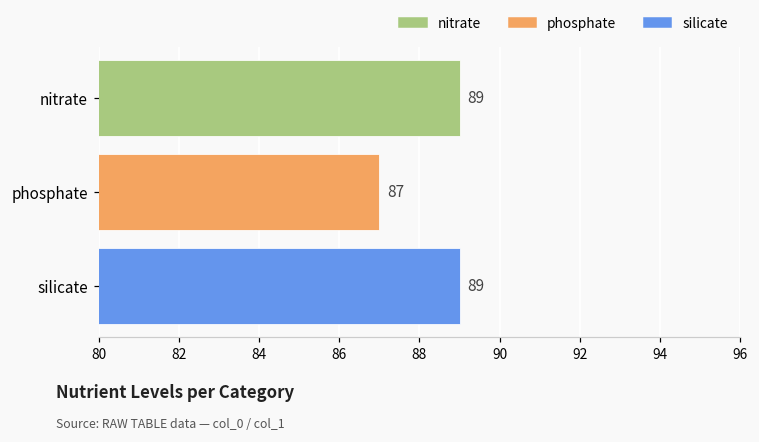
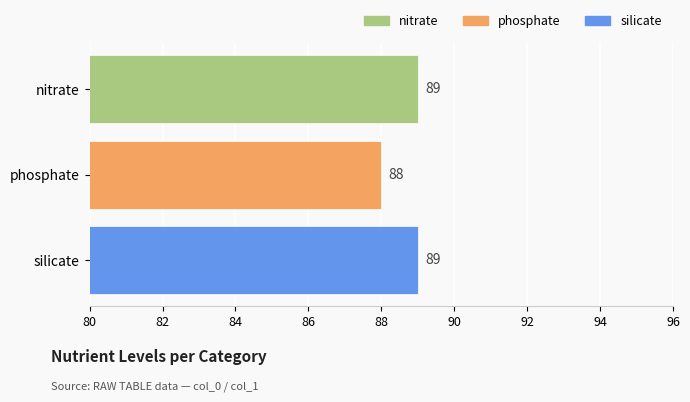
phosphate: 87 -> 88
